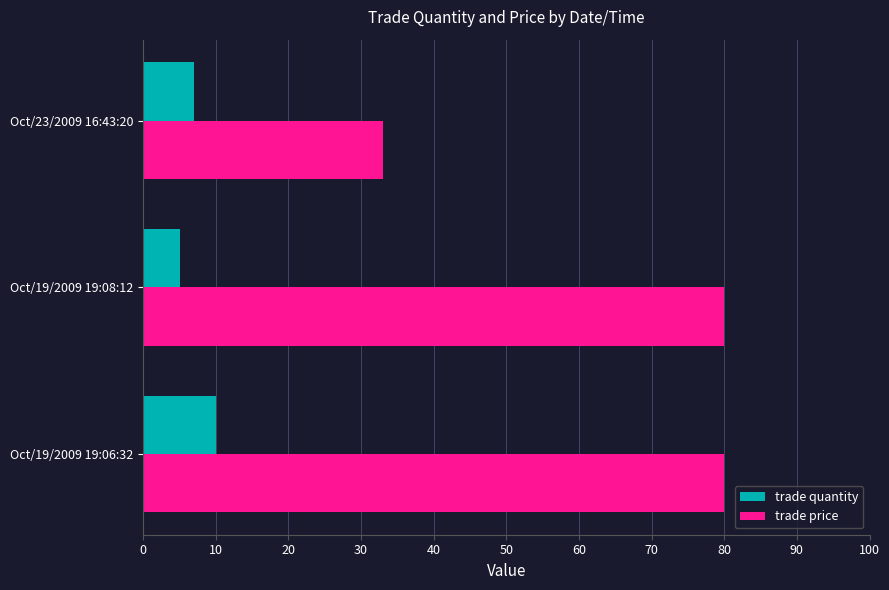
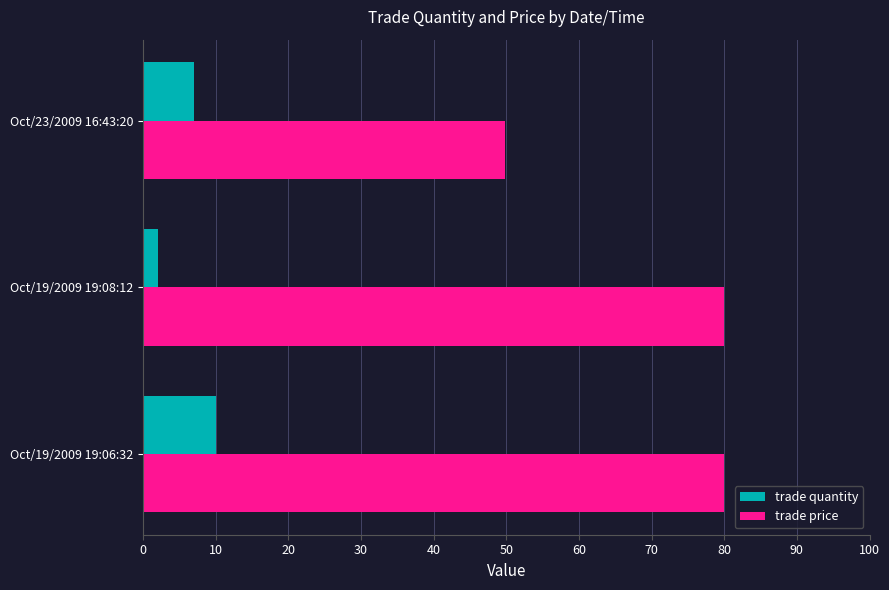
trade price, Oct/23/2009 16:43:20: 33 -> 50
trade quantity, Oct/19/2009 19:08:12: 5 -> 2
